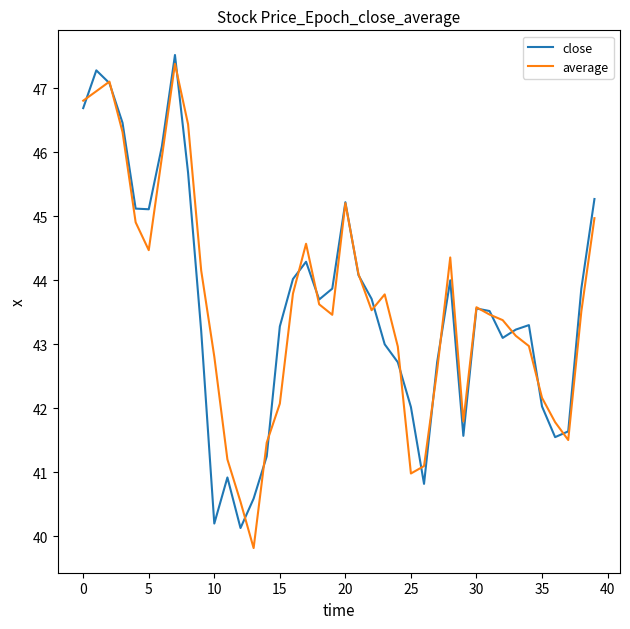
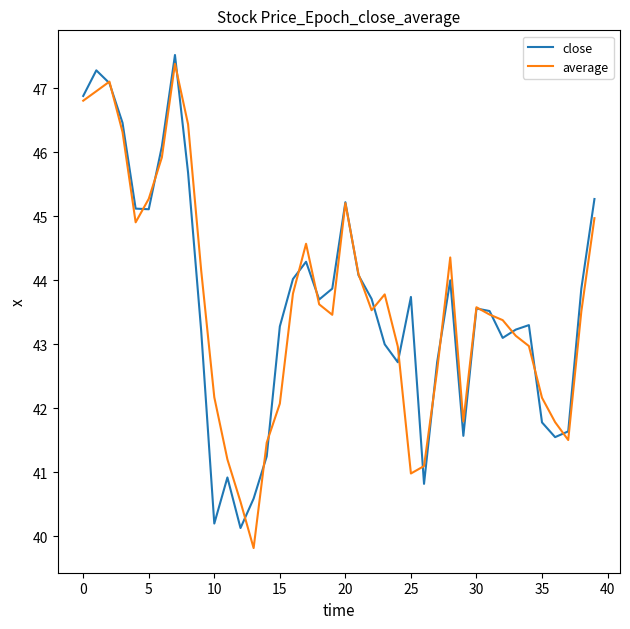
close, 0: 46.7 -> 46.9
average, 5: 44.5 -> 45.3
average, 10: 42.8 -> 42.2
close, 25: 42.0 -> 43.7
close, 35: 42.0 -> 41.8
